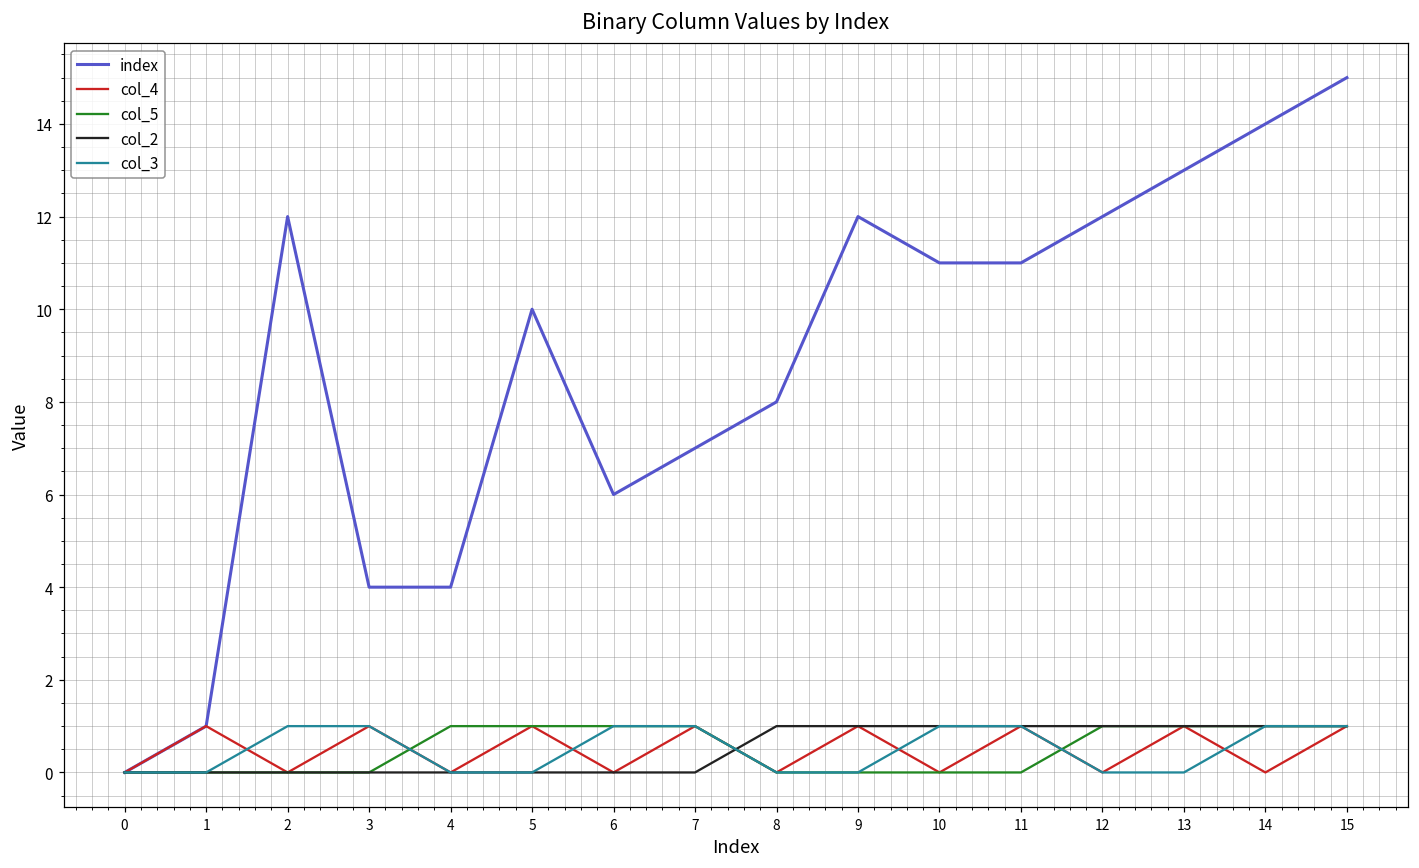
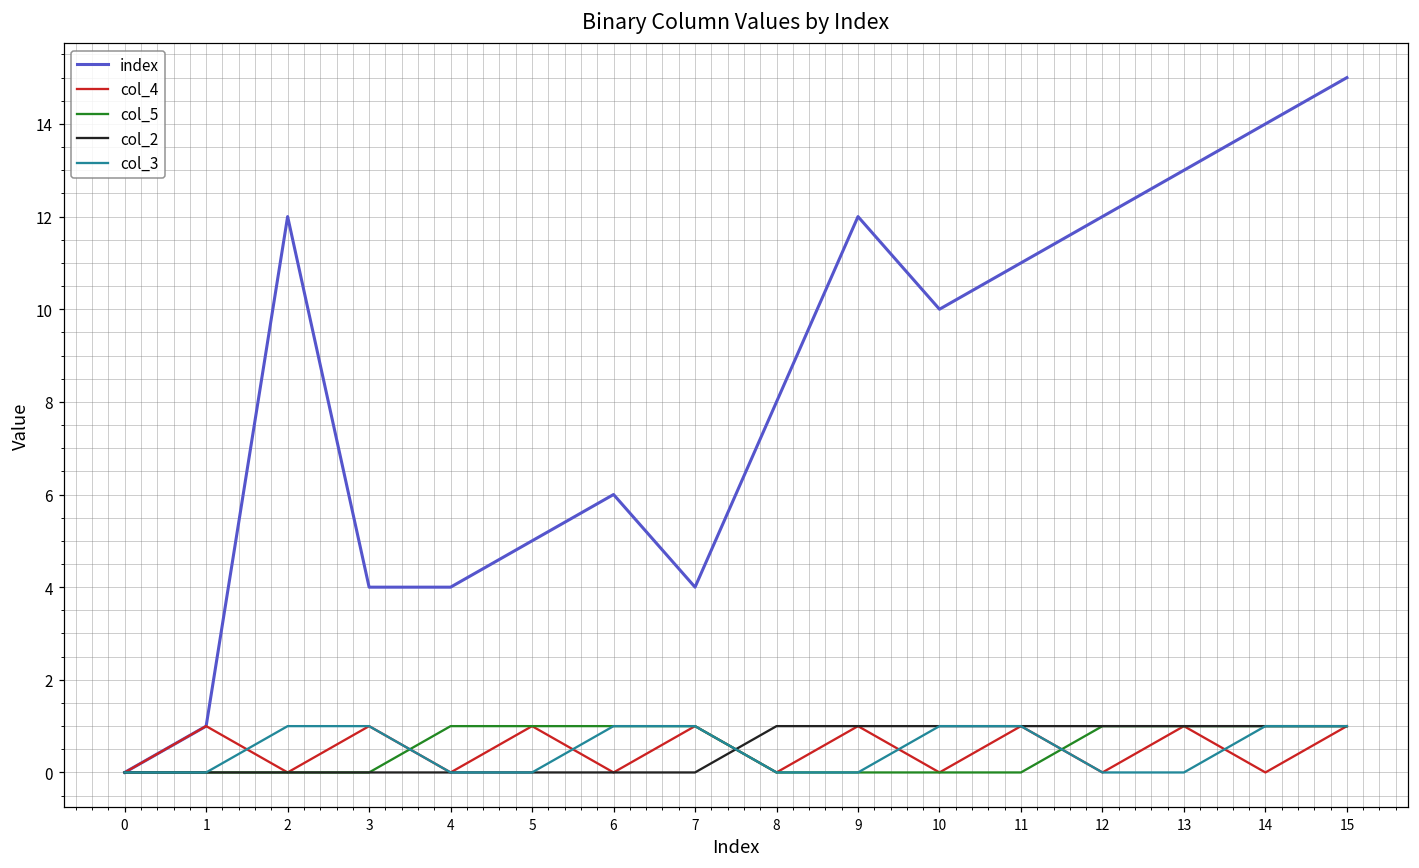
index, 5: 10 -> 5
index, 7: 7 -> 4
index, 10: 11 -> 10
